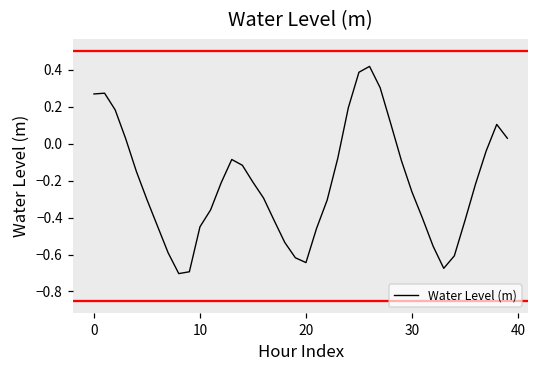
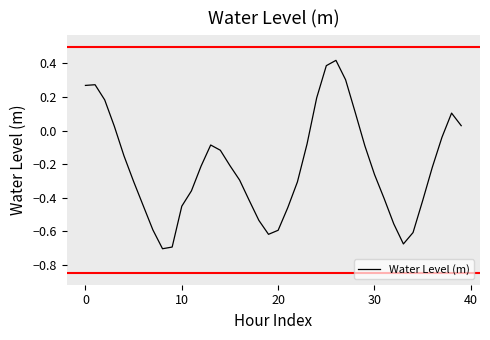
20: -0.64 -> -0.59
